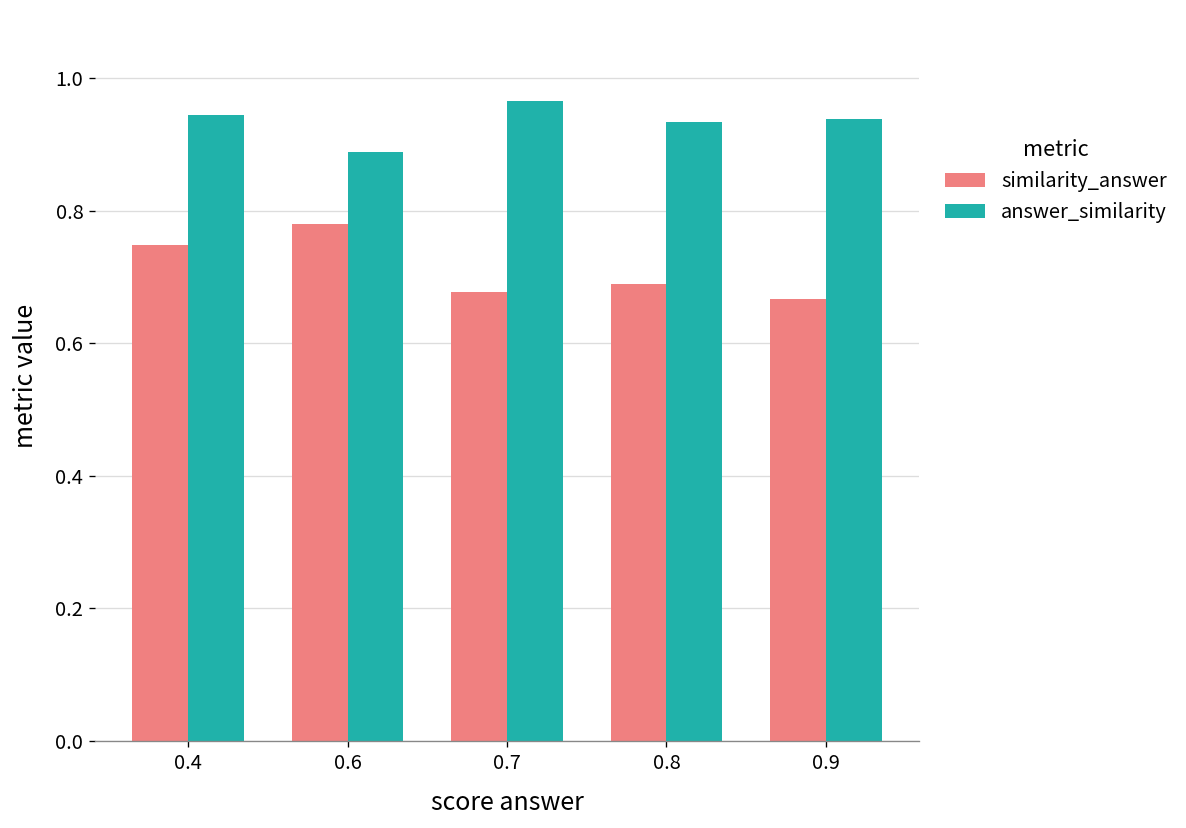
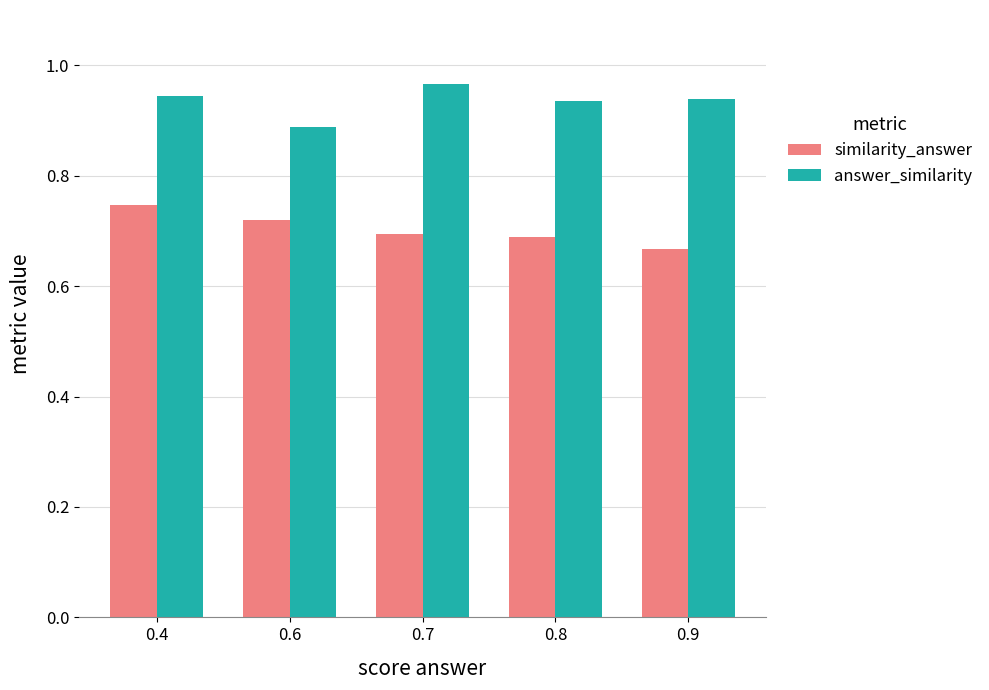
similarity_answer, 0.6: 0.78 -> 0.72
similarity_answer, 0.7: 0.68 -> 0.69
